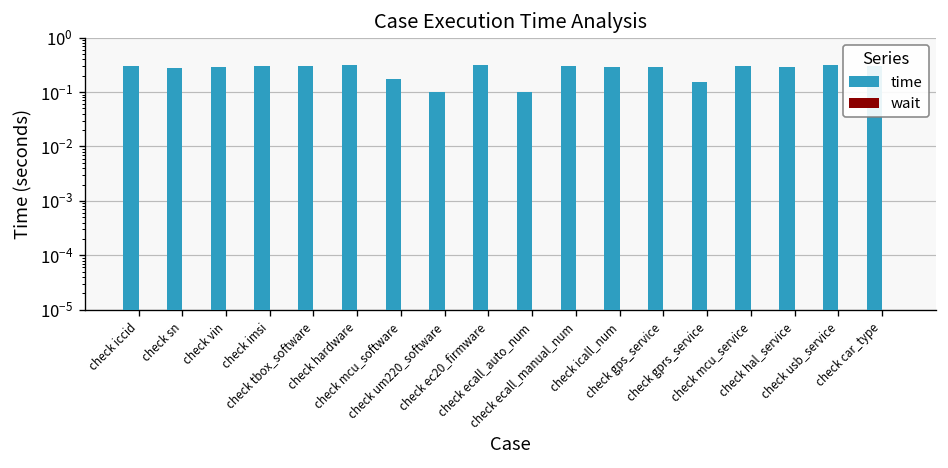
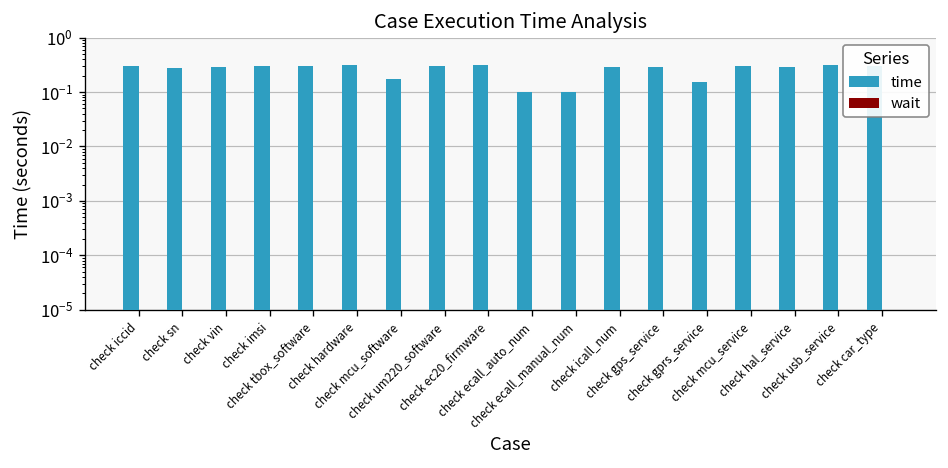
time, check um220_software: 0.1 -> 0.3
time, check ecall_manual_num: 0.3 -> 0.1
